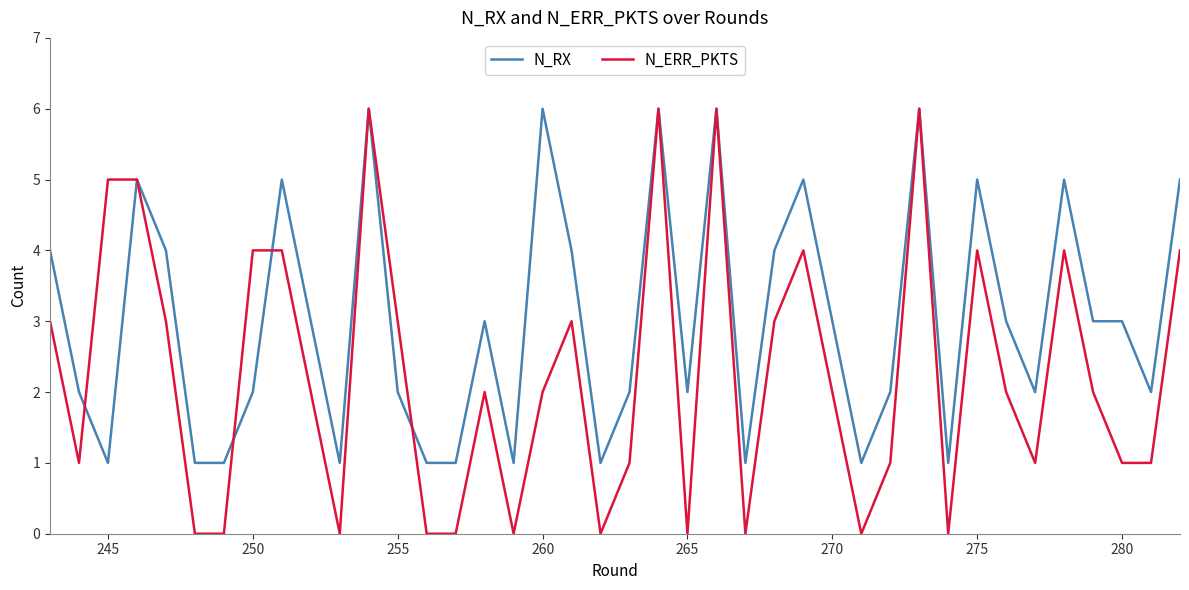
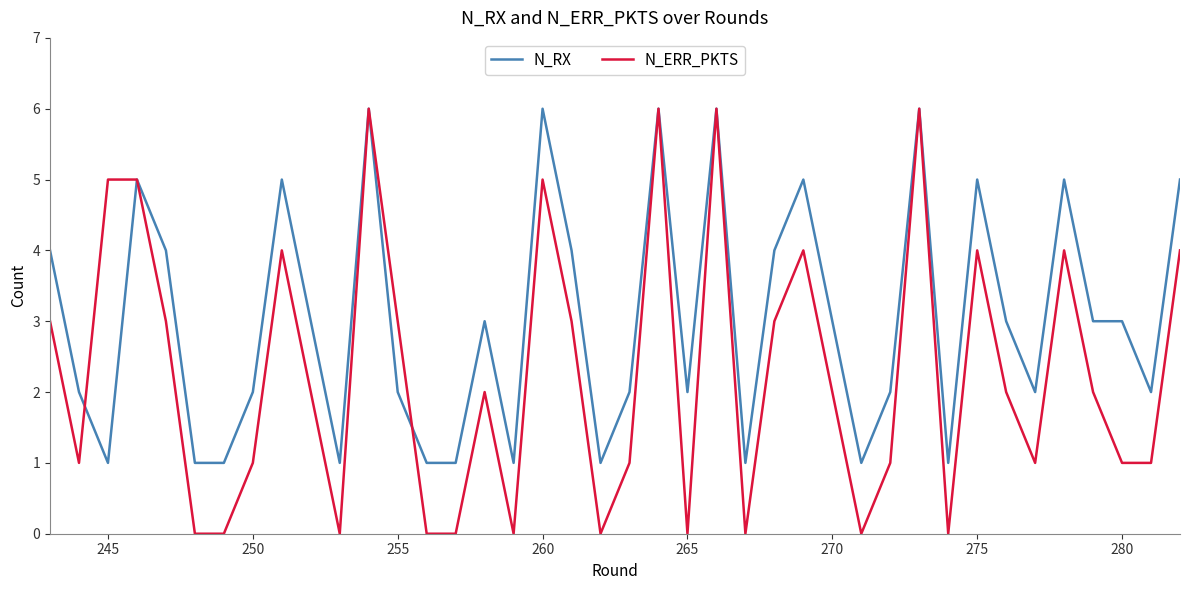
N_ERR_PKTS, 250: 4 -> 1
N_ERR_PKTS, 260: 2 -> 5
